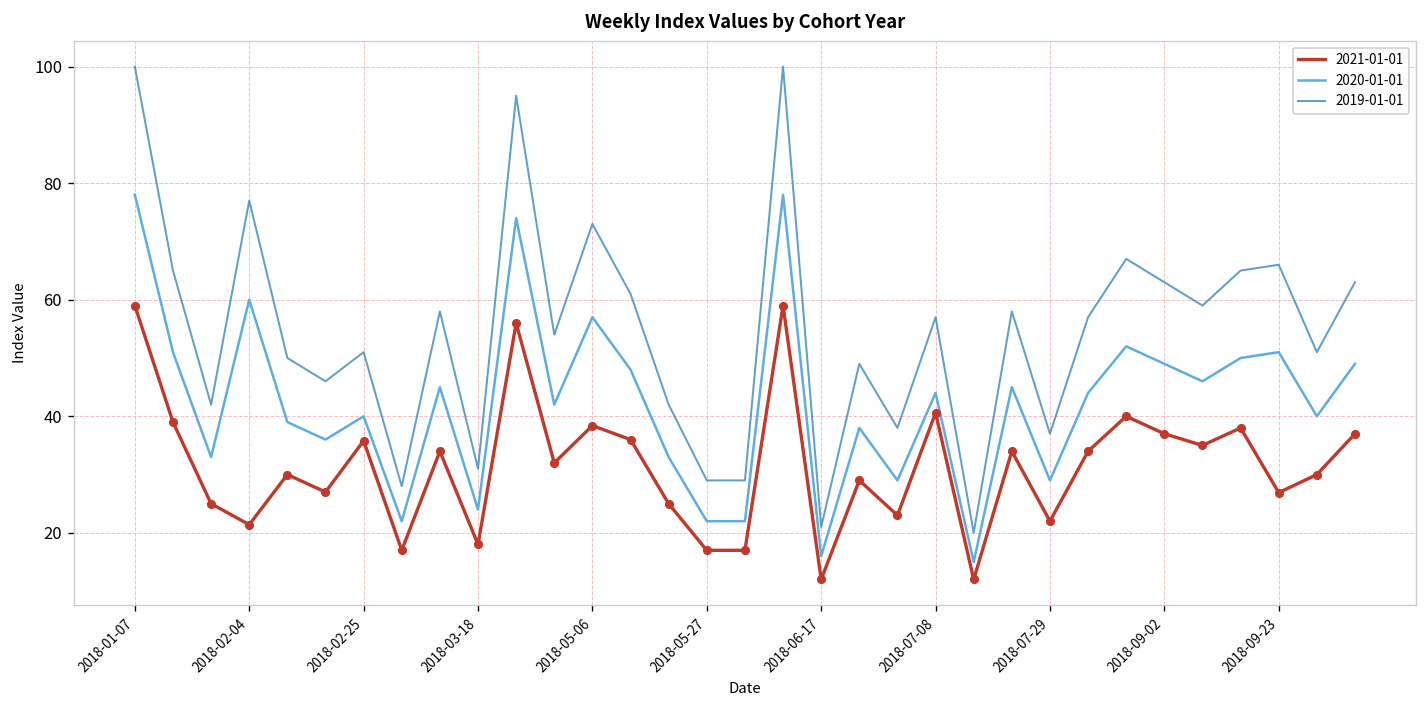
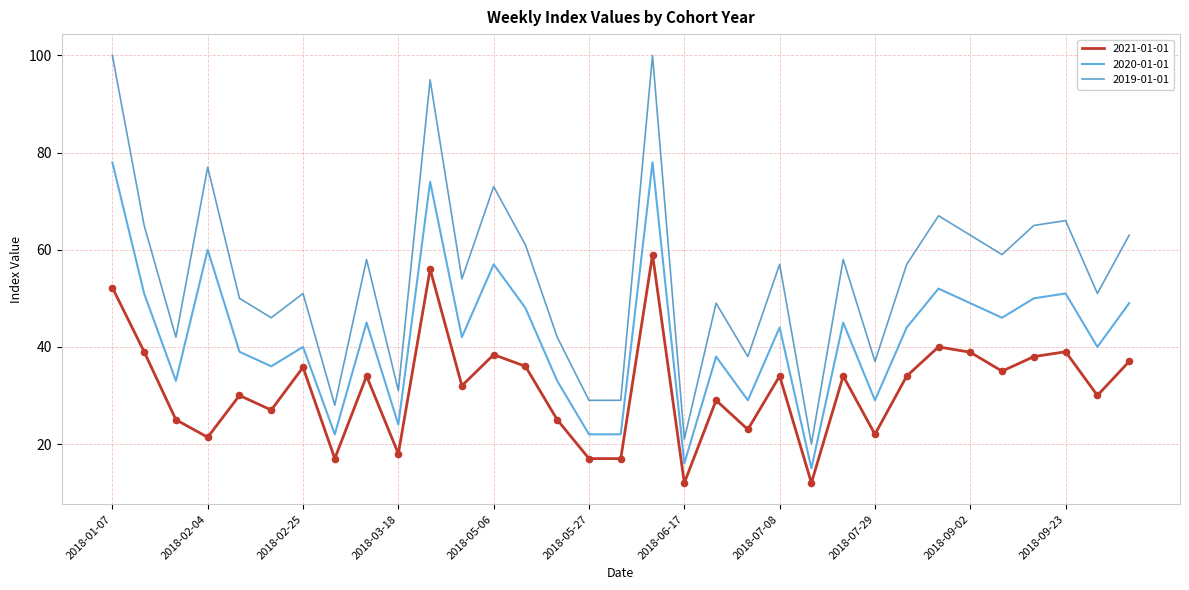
2021-01-01, 2018-01-07: 59 -> 52
2021-01-01, 2018-07-08: 41 -> 34
2021-01-01, 2018-09-02: 37 -> 39
2021-01-01, 2018-09-23: 27 -> 39
